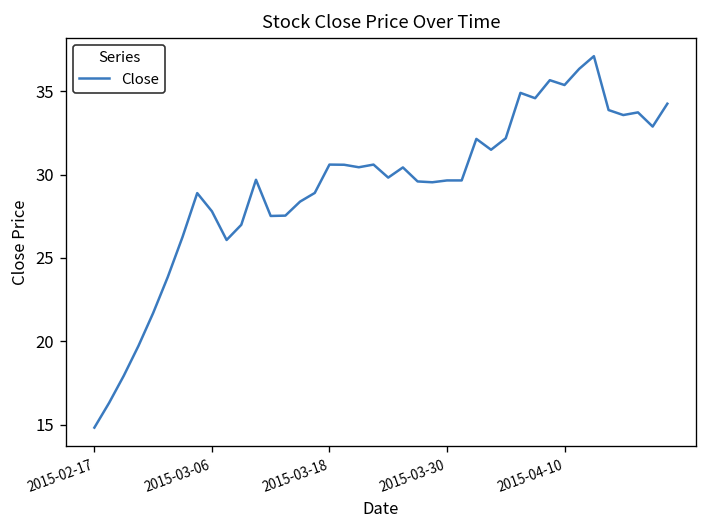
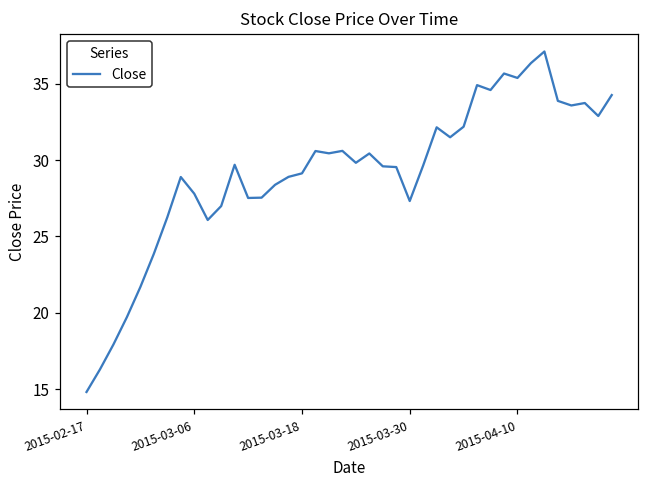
2015-03-18: 30.6 -> 29.1
2015-03-30: 29.7 -> 27.3
